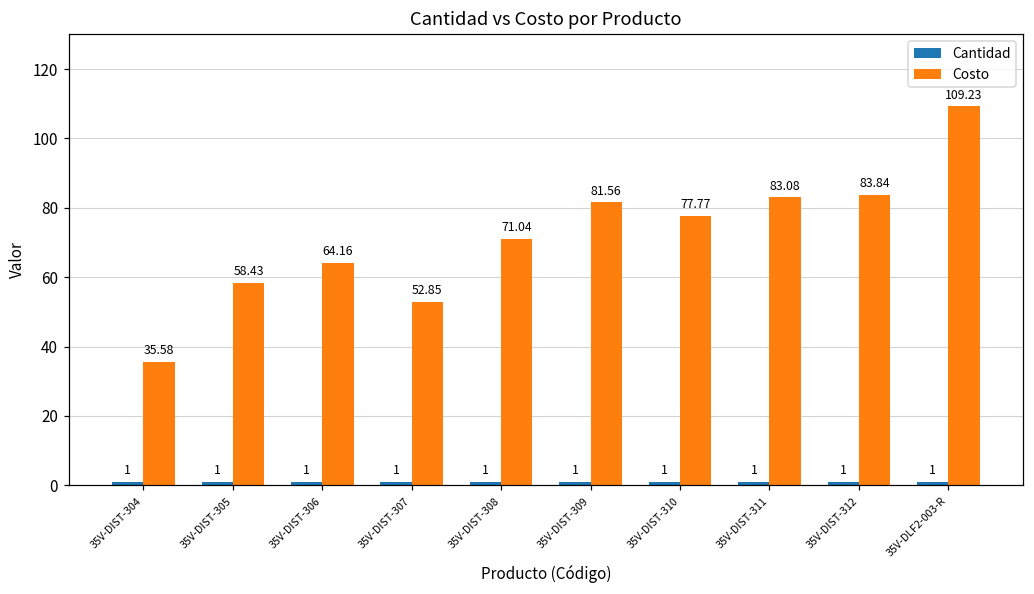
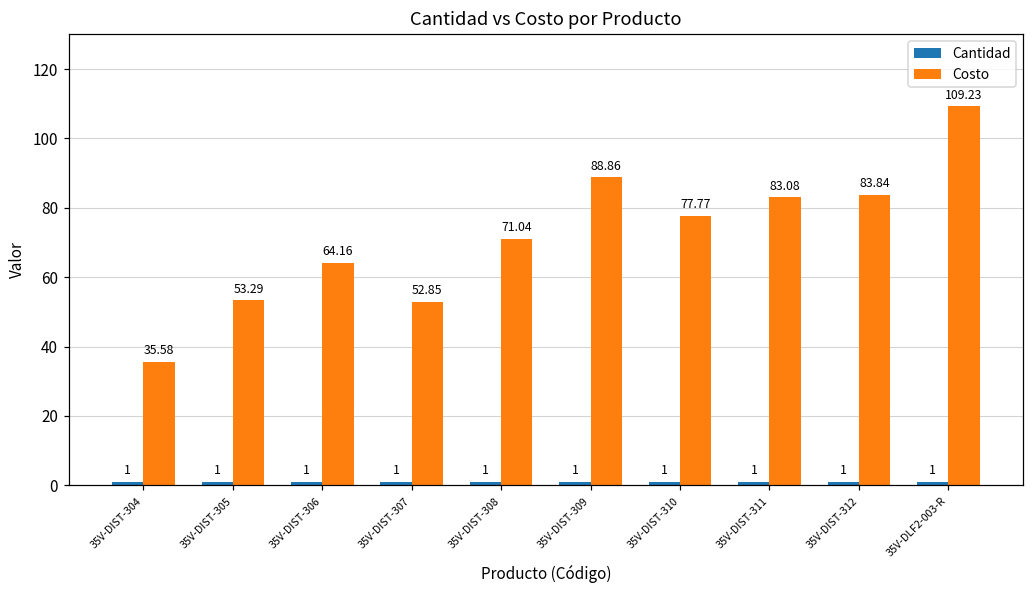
Costo, 35V-DIST-305: 58.43 -> 53.29
Costo, 35V-DIST-309: 81.56 -> 88.86
